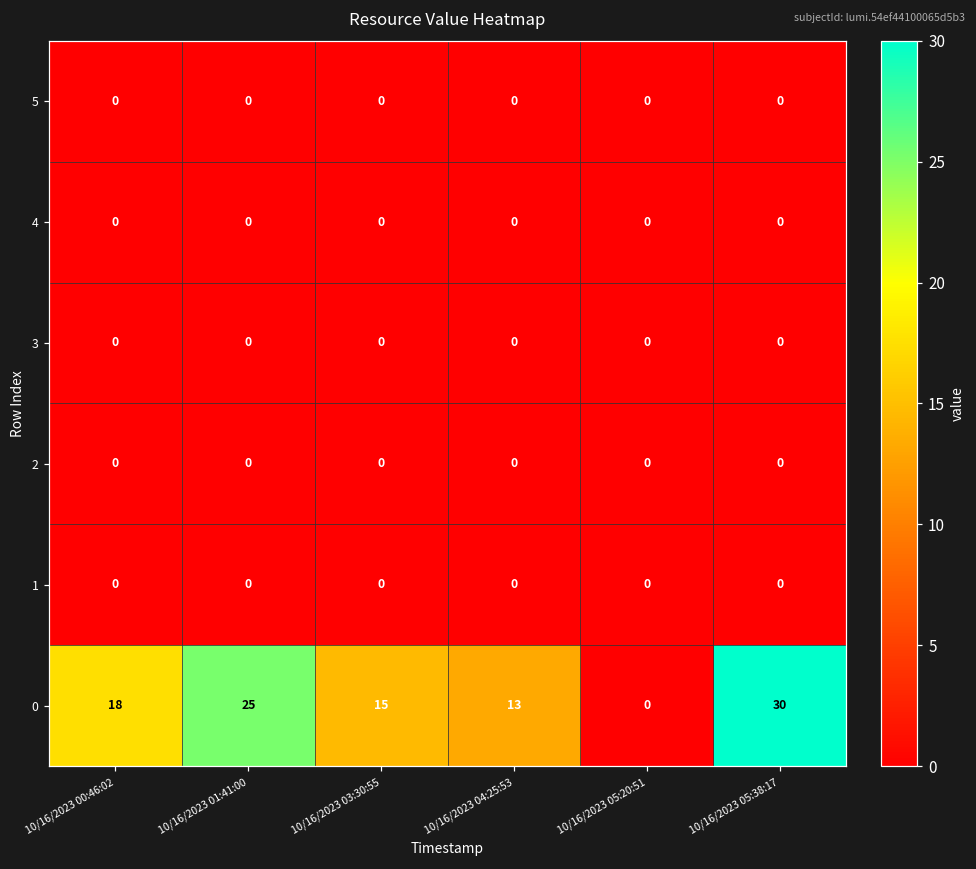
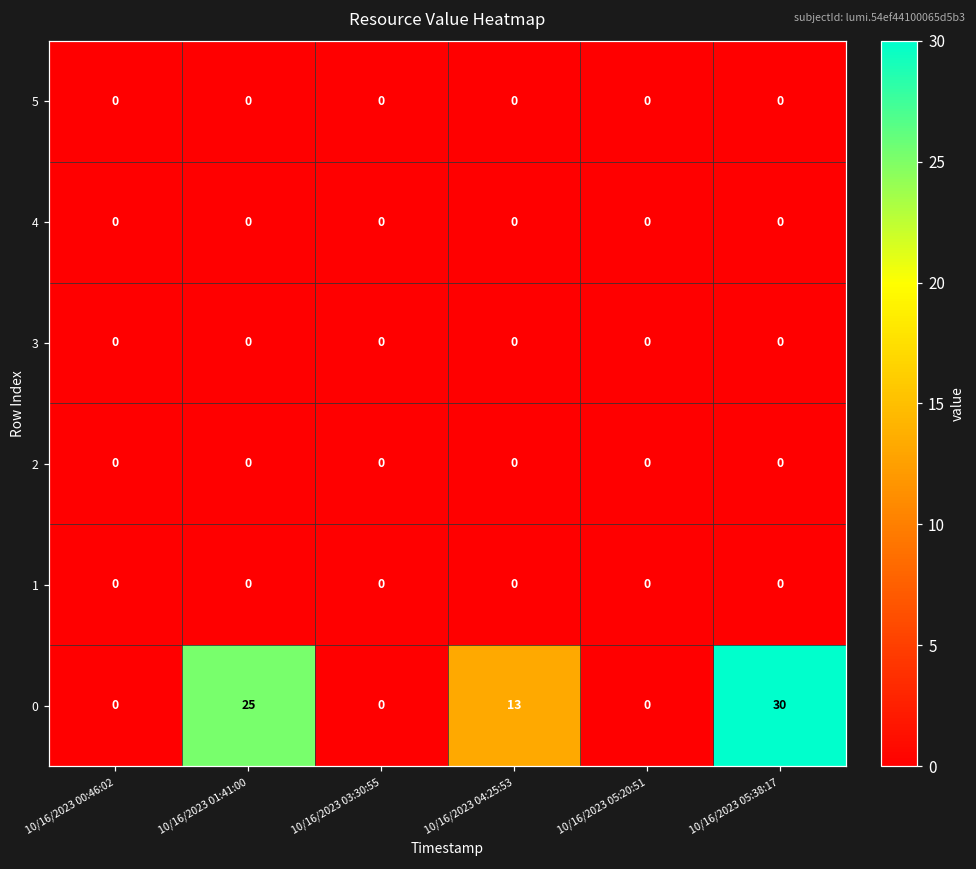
0, 10/16/2023 00:46:02: 18 -> 0
0, 10/16/2023 03:30:55: 15 -> 0
